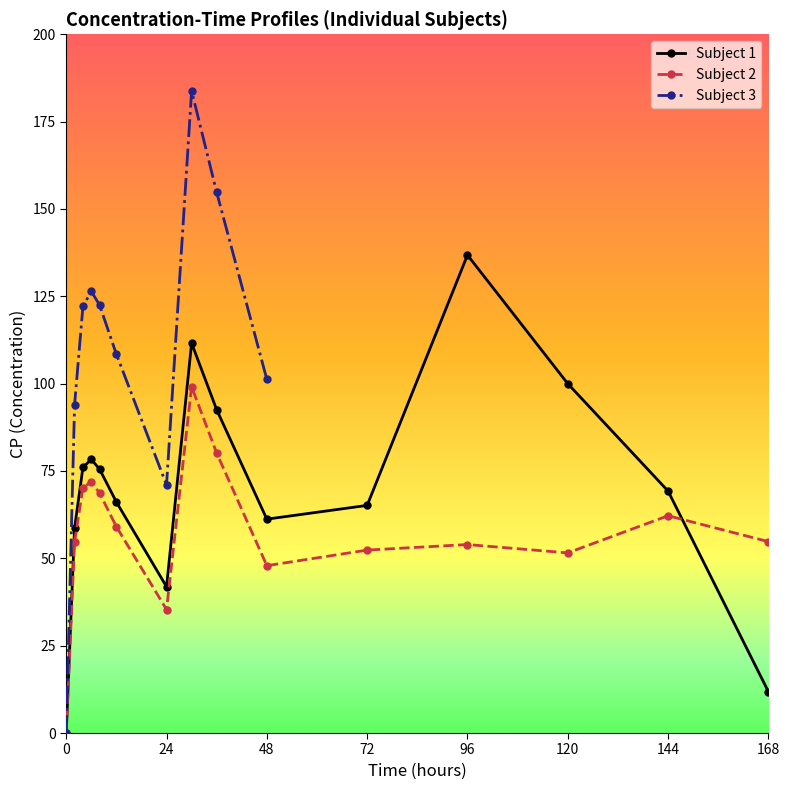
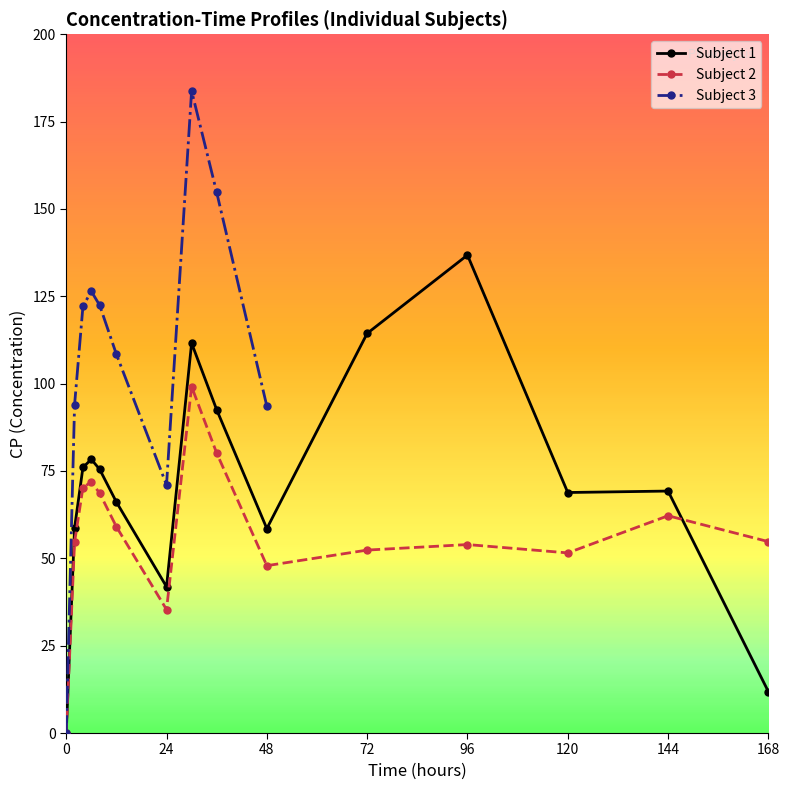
Subject 1, 48: 61 -> 59
Subject 3, 48: 101 -> 94
Subject 1, 72: 65 -> 114
Subject 1, 120: 100 -> 69
